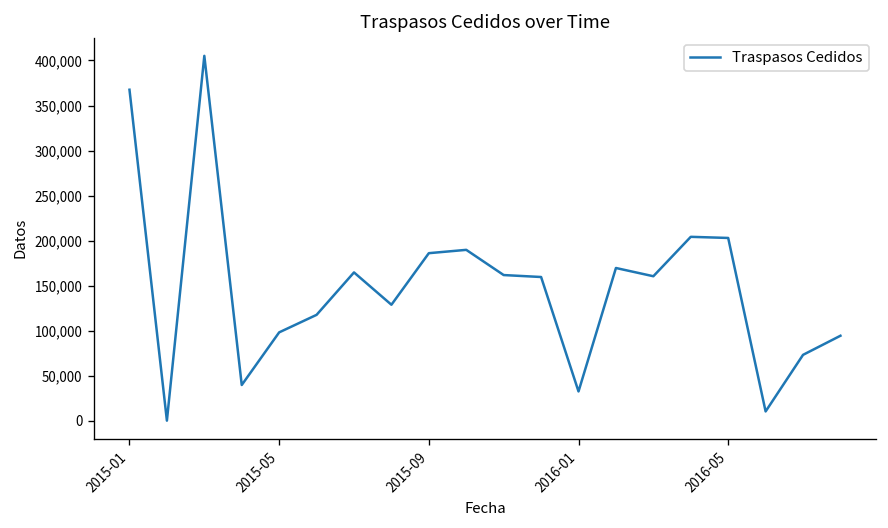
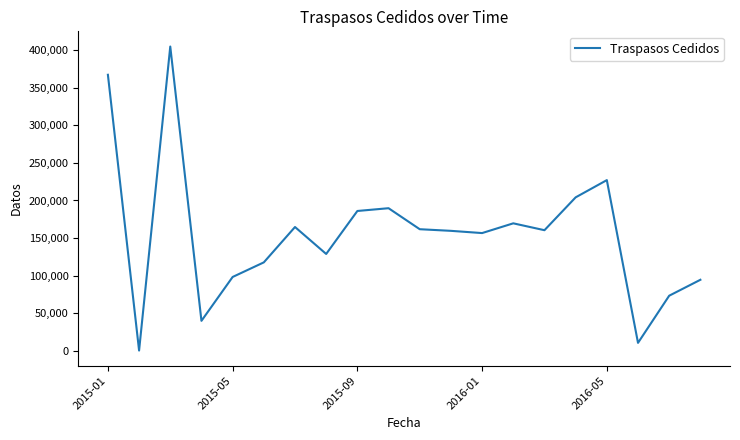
2016-01: 30,000 -> 160,000
2016-05: 200,000 -> 230,000
